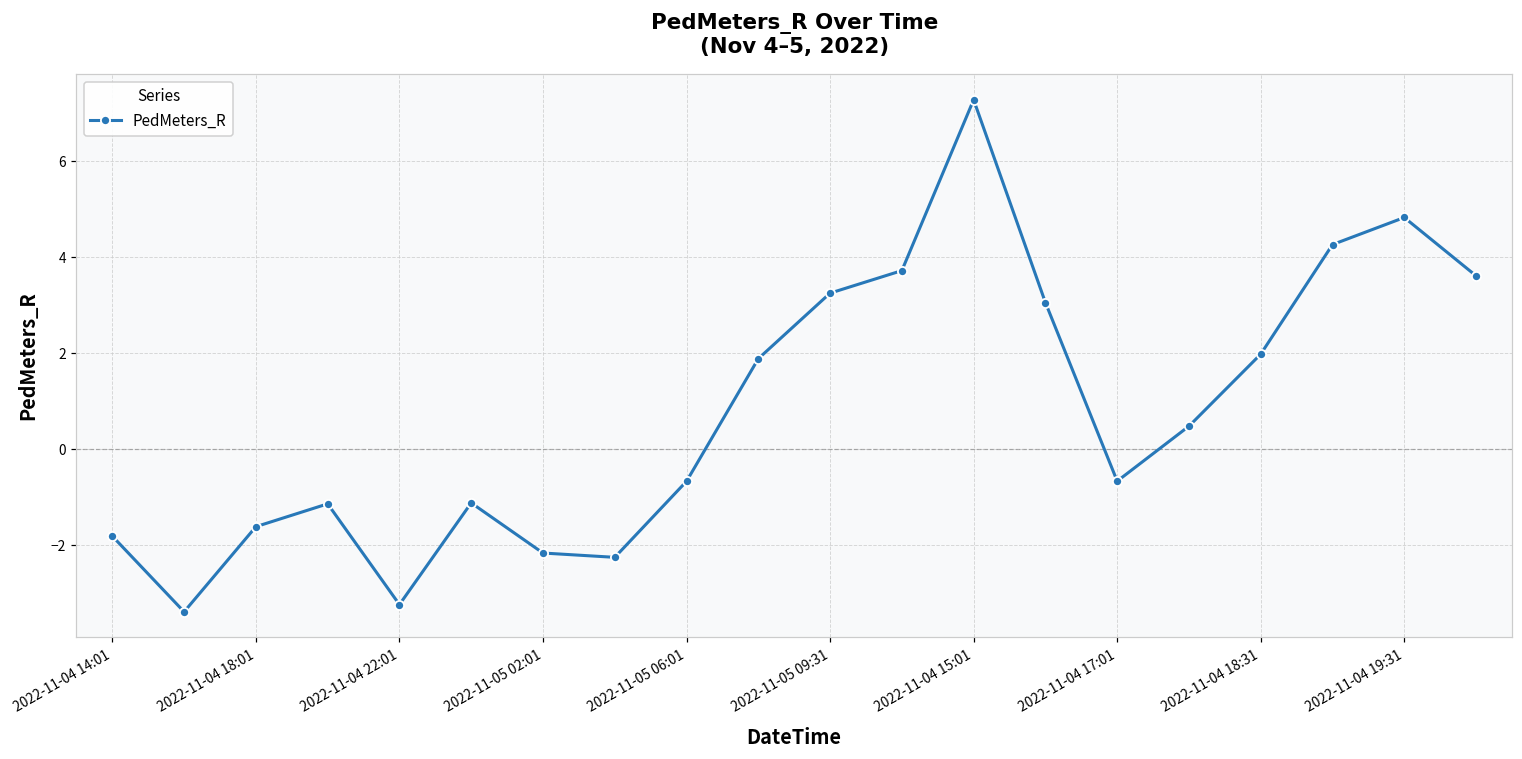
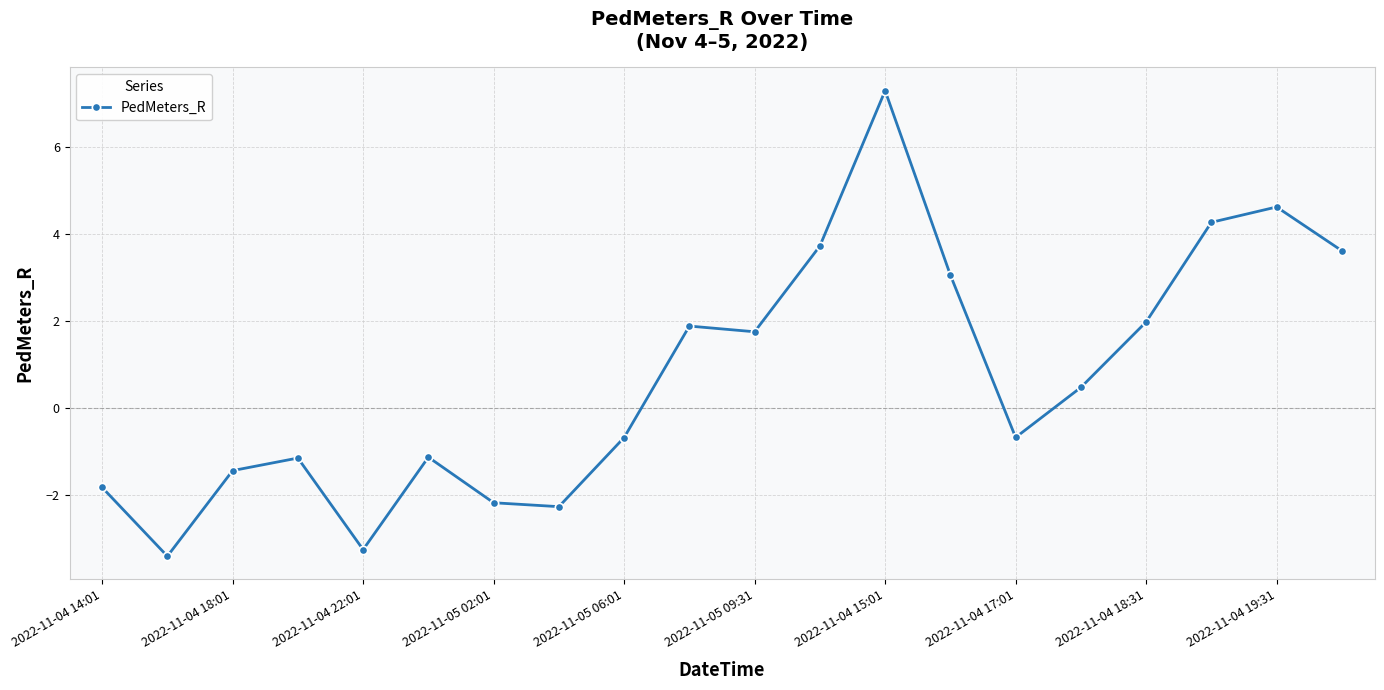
2022-11-04 18:01: -1.6 -> -1.4
2022-11-05 09:31: 3.3 -> 1.8
2022-11-04 19:31: 4.8 -> 4.6
